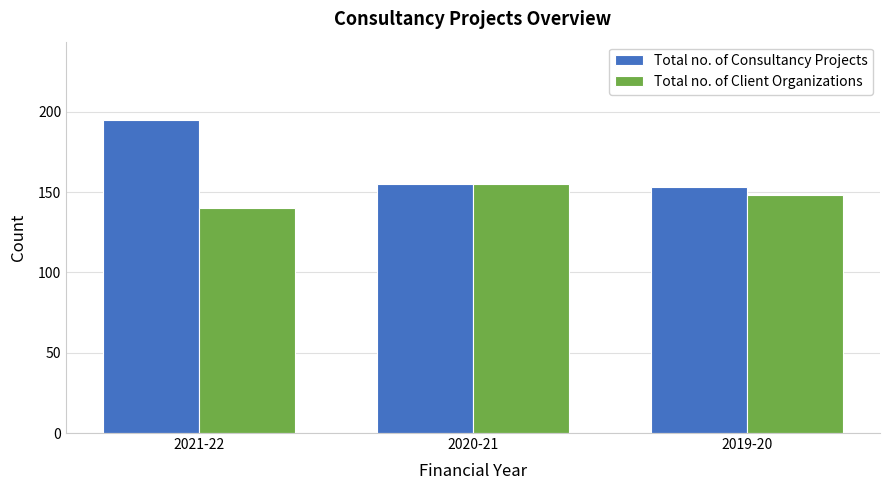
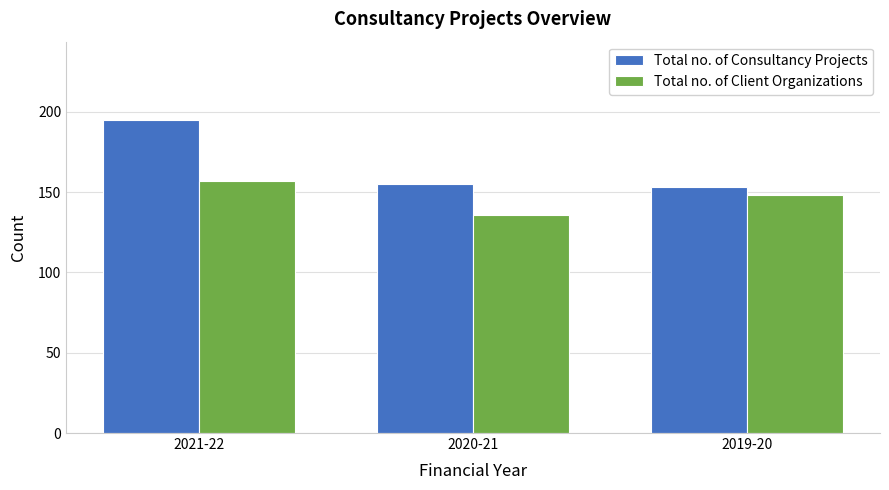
Total no. of Client Organizations, 2021-22: 140 -> 157
Total no. of Client Organizations, 2020-21: 155 -> 136
